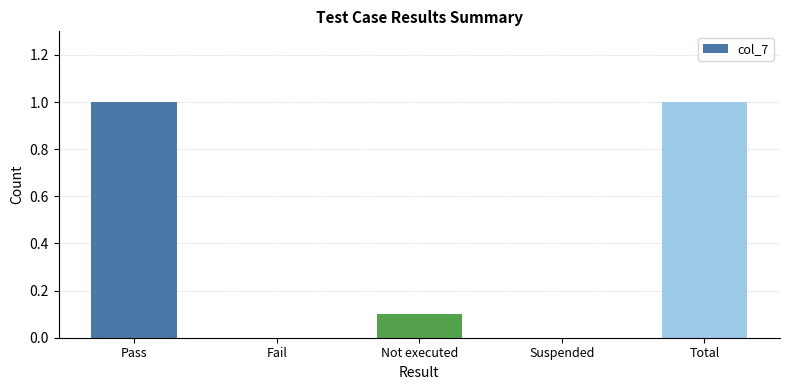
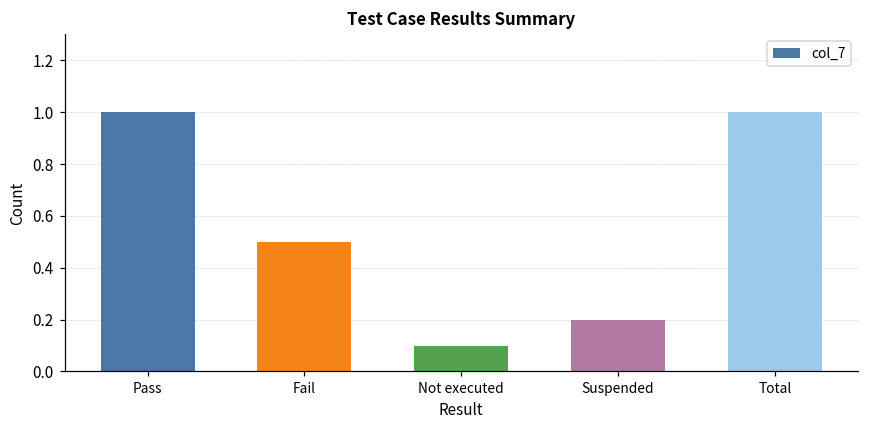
Fail: 0.0 -> 0.5
Suspended: 0.0 -> 0.2
